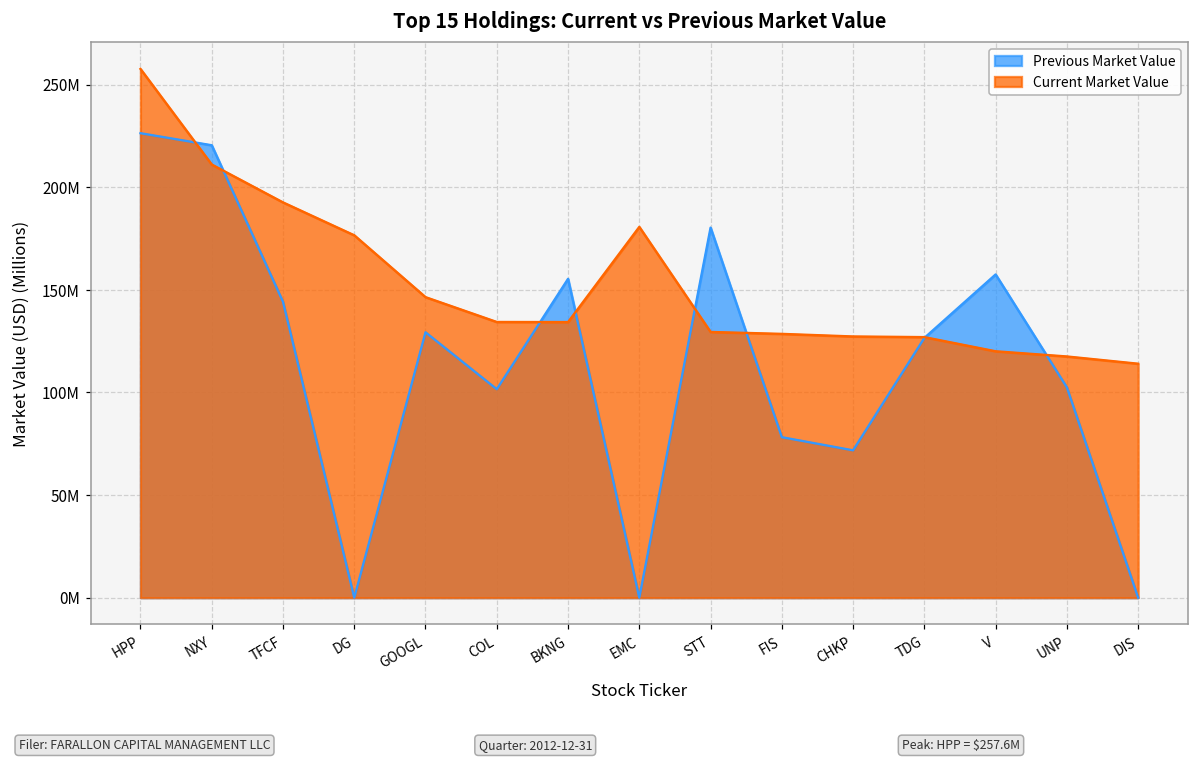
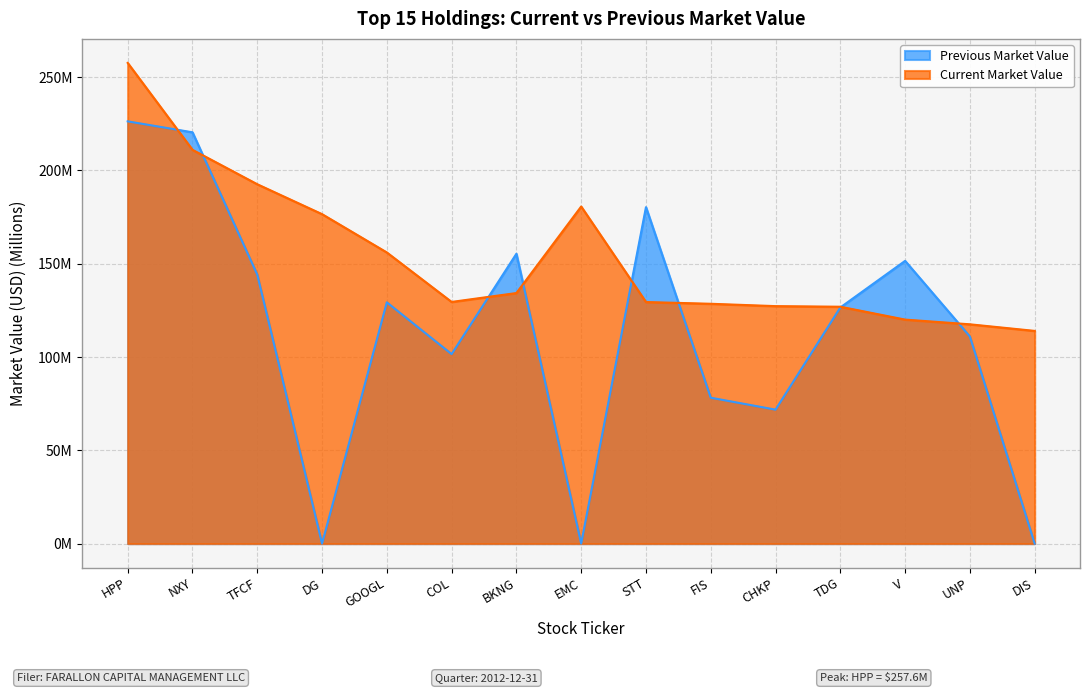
Current Market Value, GOOGL: 146000000 -> 156000000
Current Market Value, COL: 134000000 -> 130000000
Previous Market Value, V: 158000000 -> 152000000
Previous Market Value, UNP: 102000000 -> 111000000
